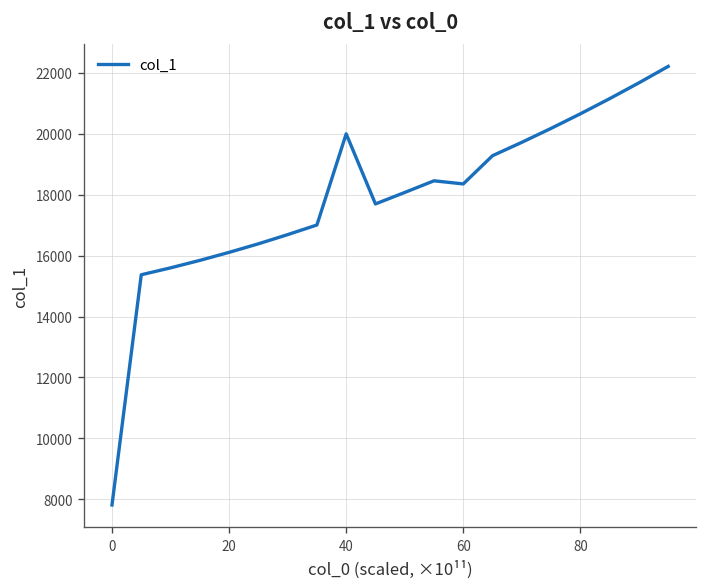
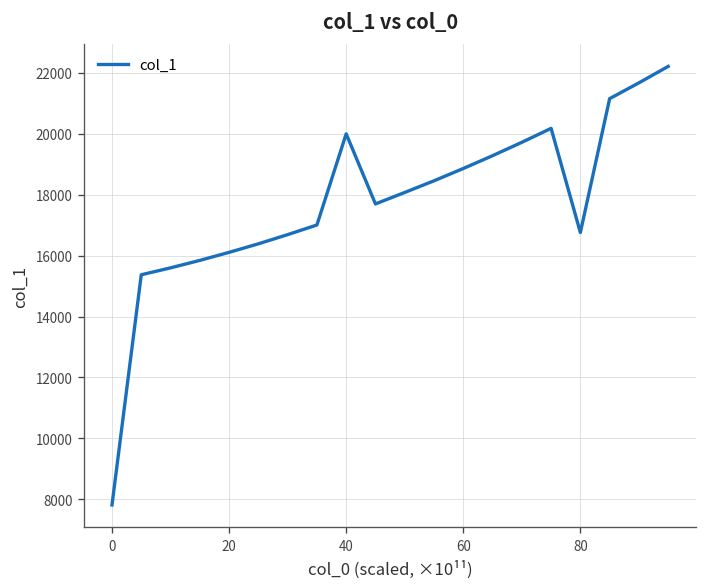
60: 18400 -> 18900
80: 20700 -> 16800
